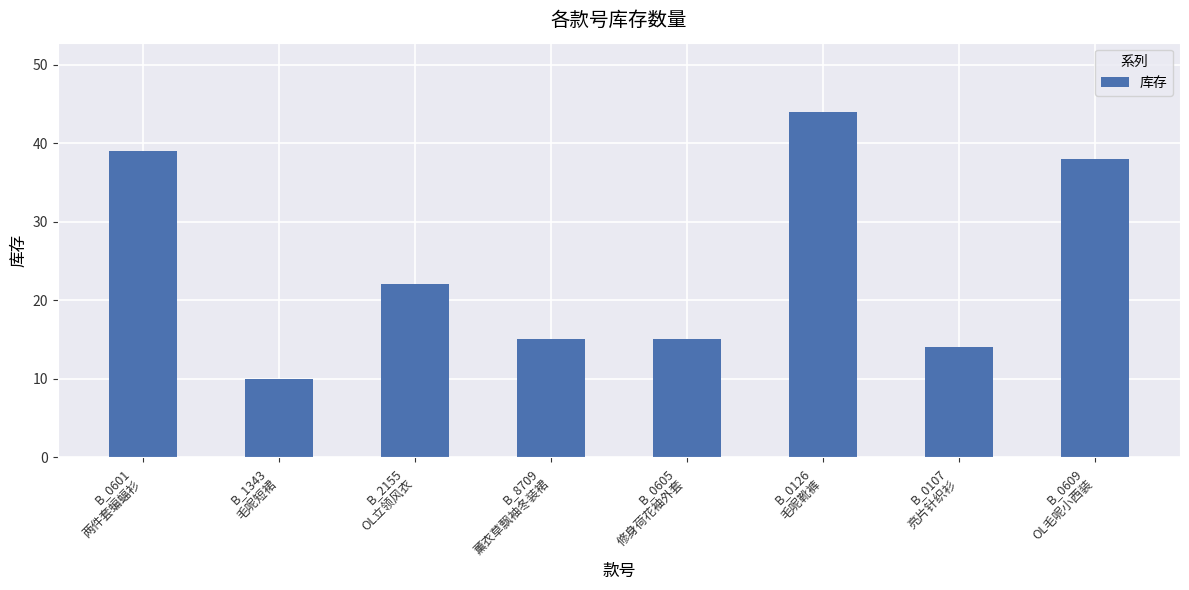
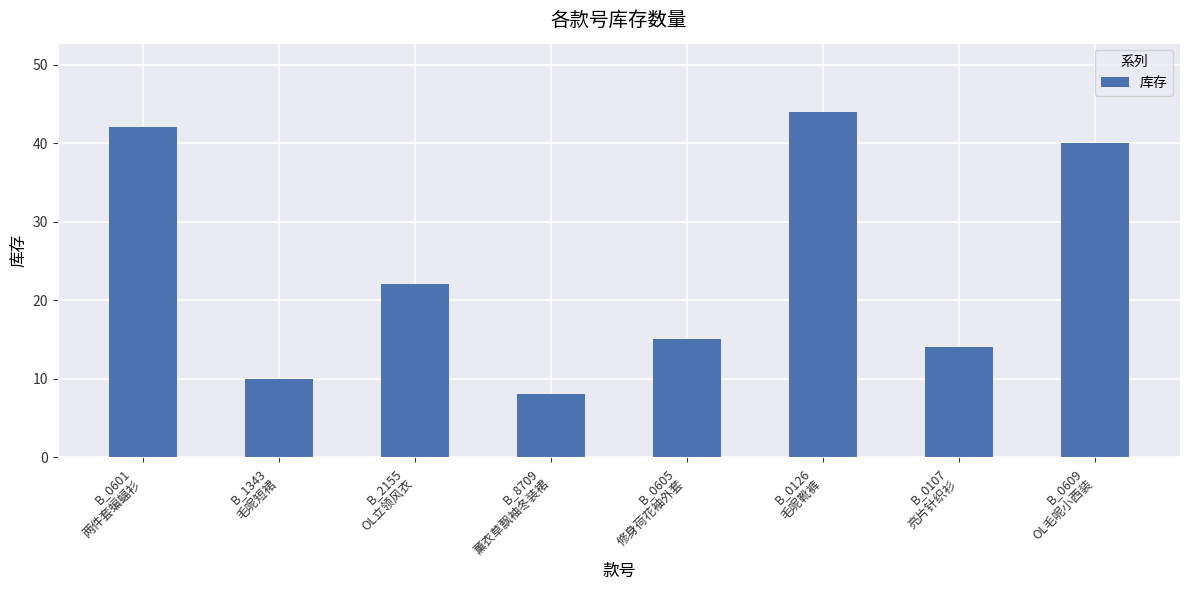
B_0601 两件套蝙蝠衫: 39 -> 42
B_8709 薰衣草飘袖冬装裙: 15 -> 8
B_0609 OL毛呢小西装: 38 -> 40
